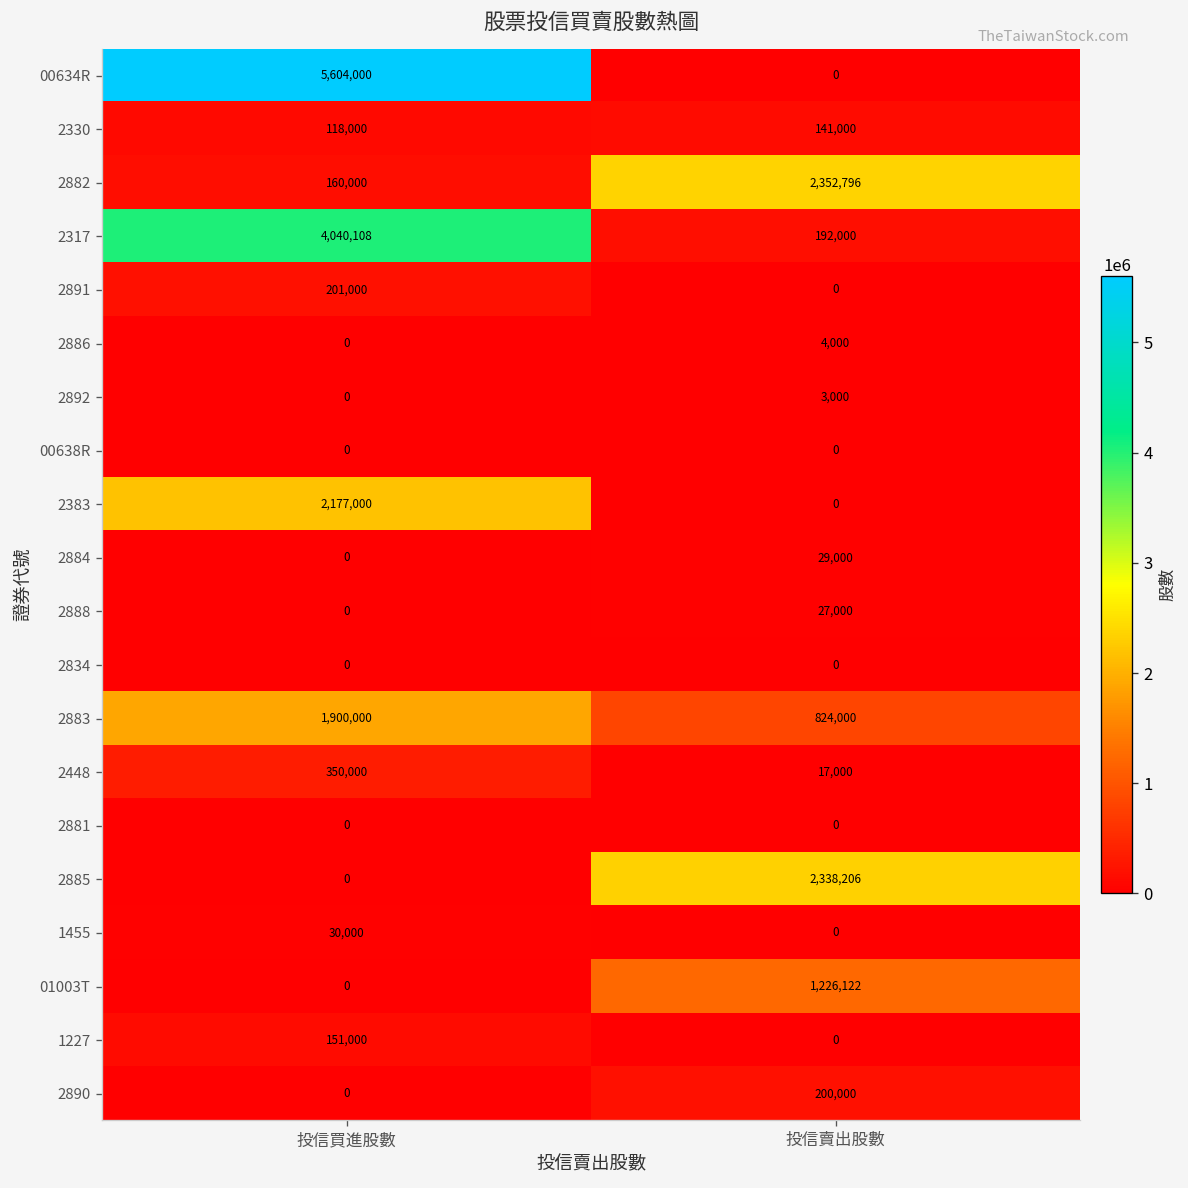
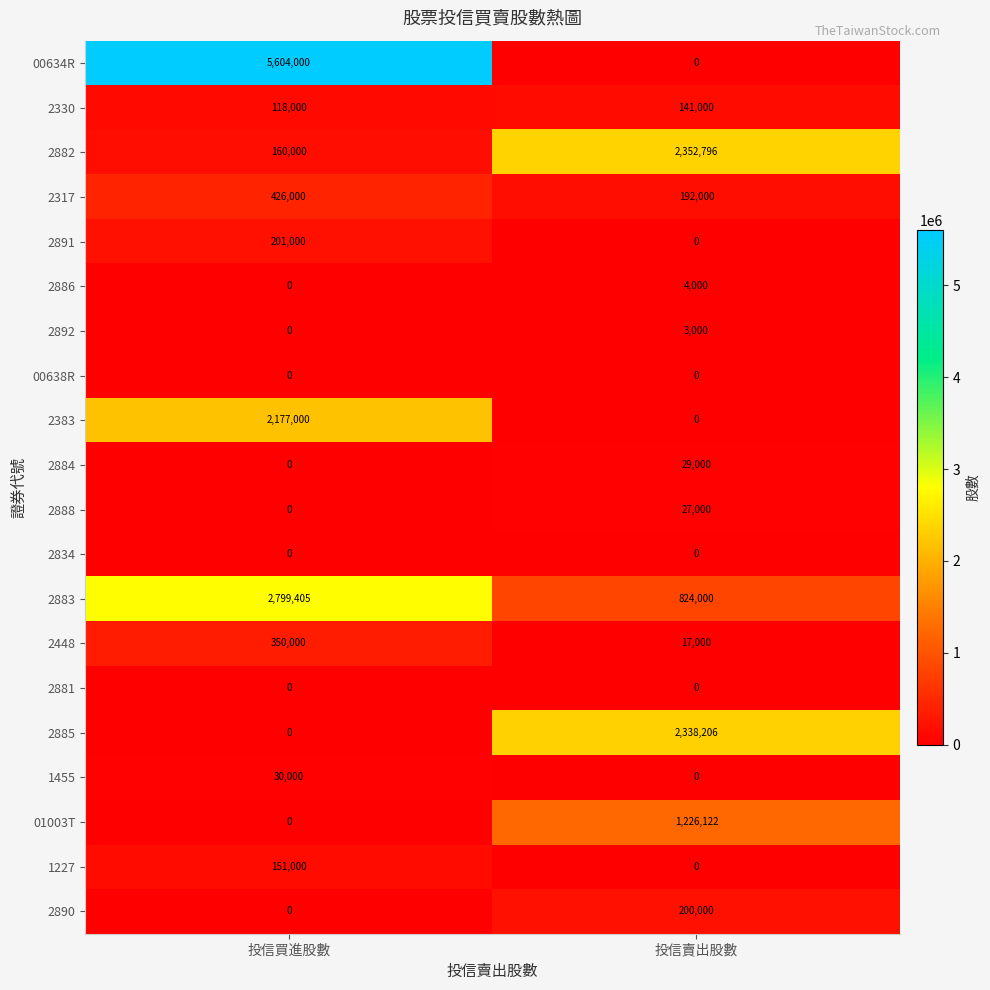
2317, 投信買進股數: 4,040,108 -> 426,000
2883, 投信買進股數: 1,900,000 -> 2,799,405
